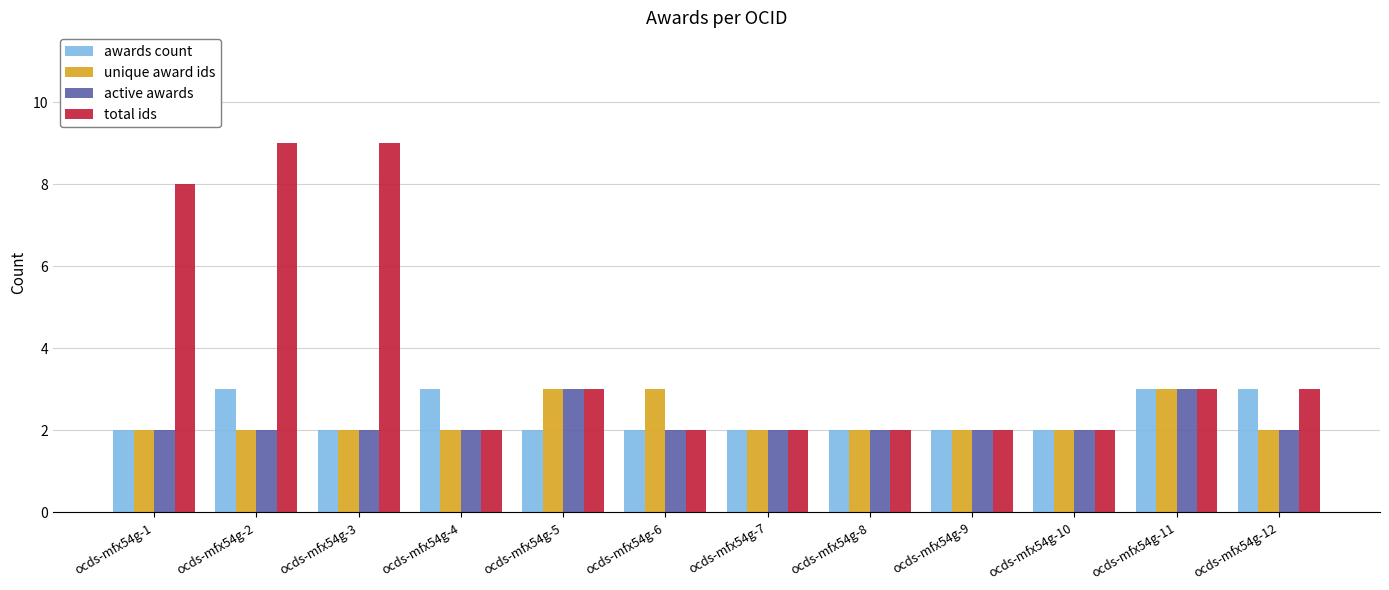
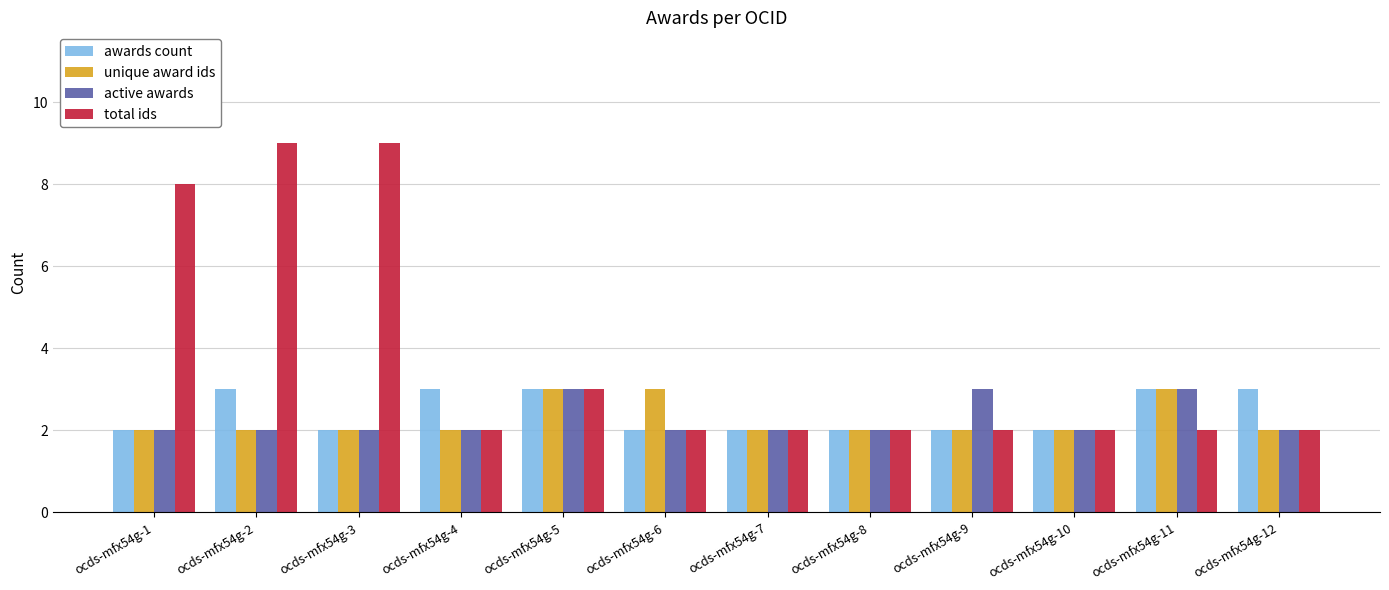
awards count, ocds-mfx54g-5: 2 -> 3
active awards, ocds-mfx54g-9: 2 -> 3
total ids, ocds-mfx54g-11: 3 -> 2
total ids, ocds-mfx54g-12: 3 -> 2
